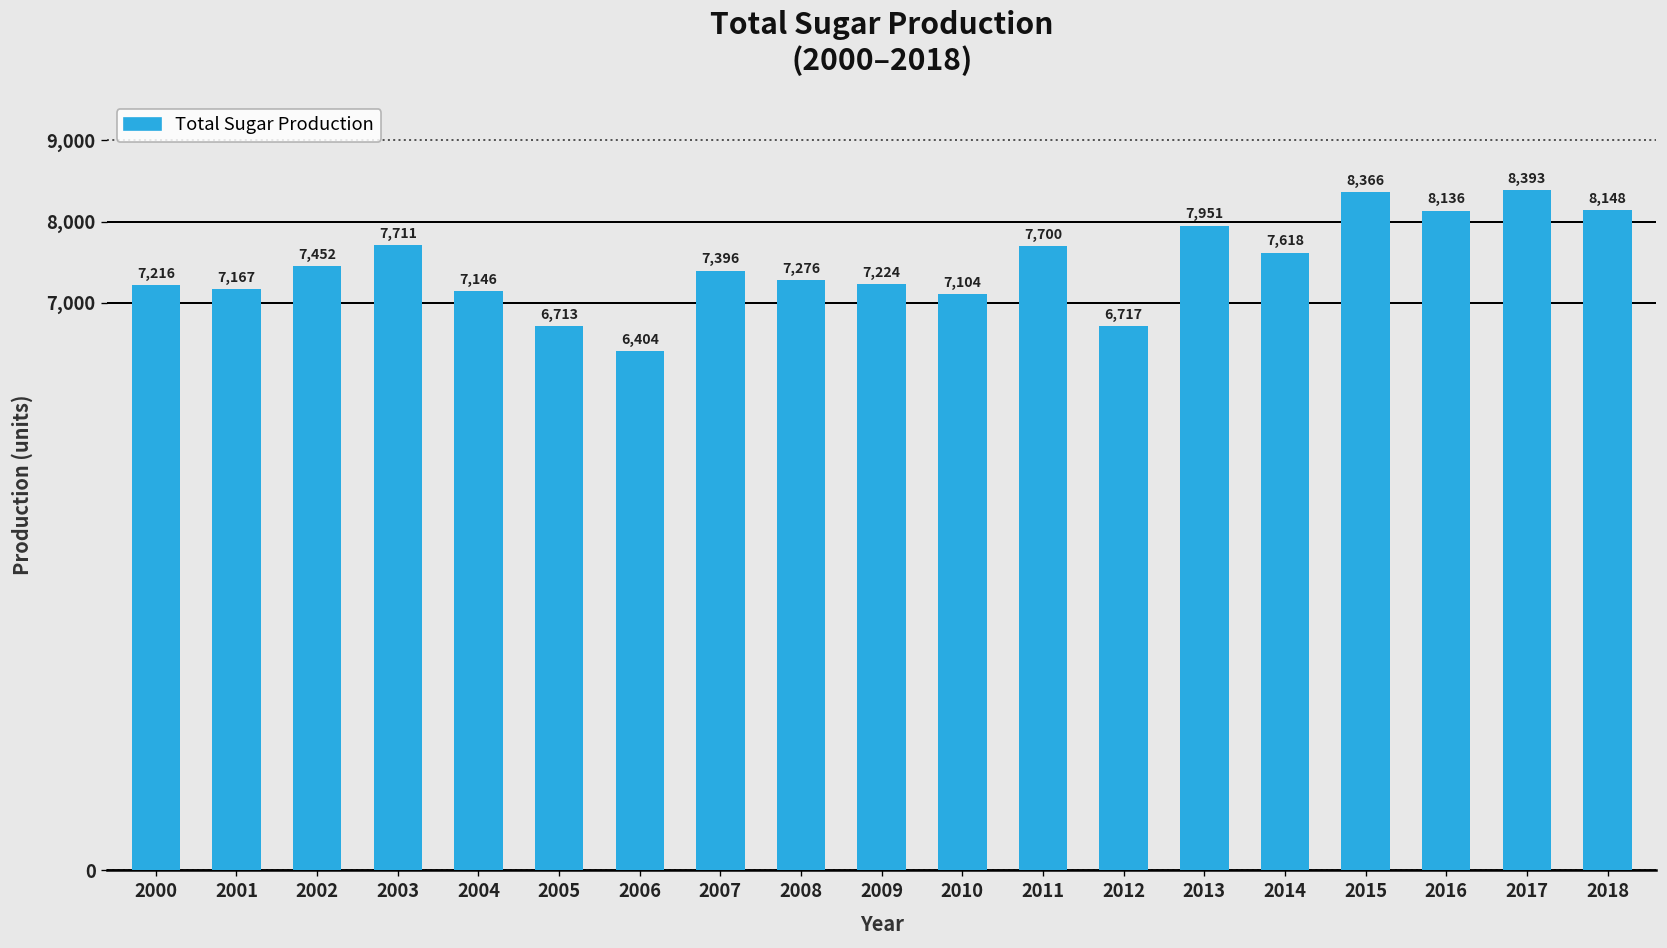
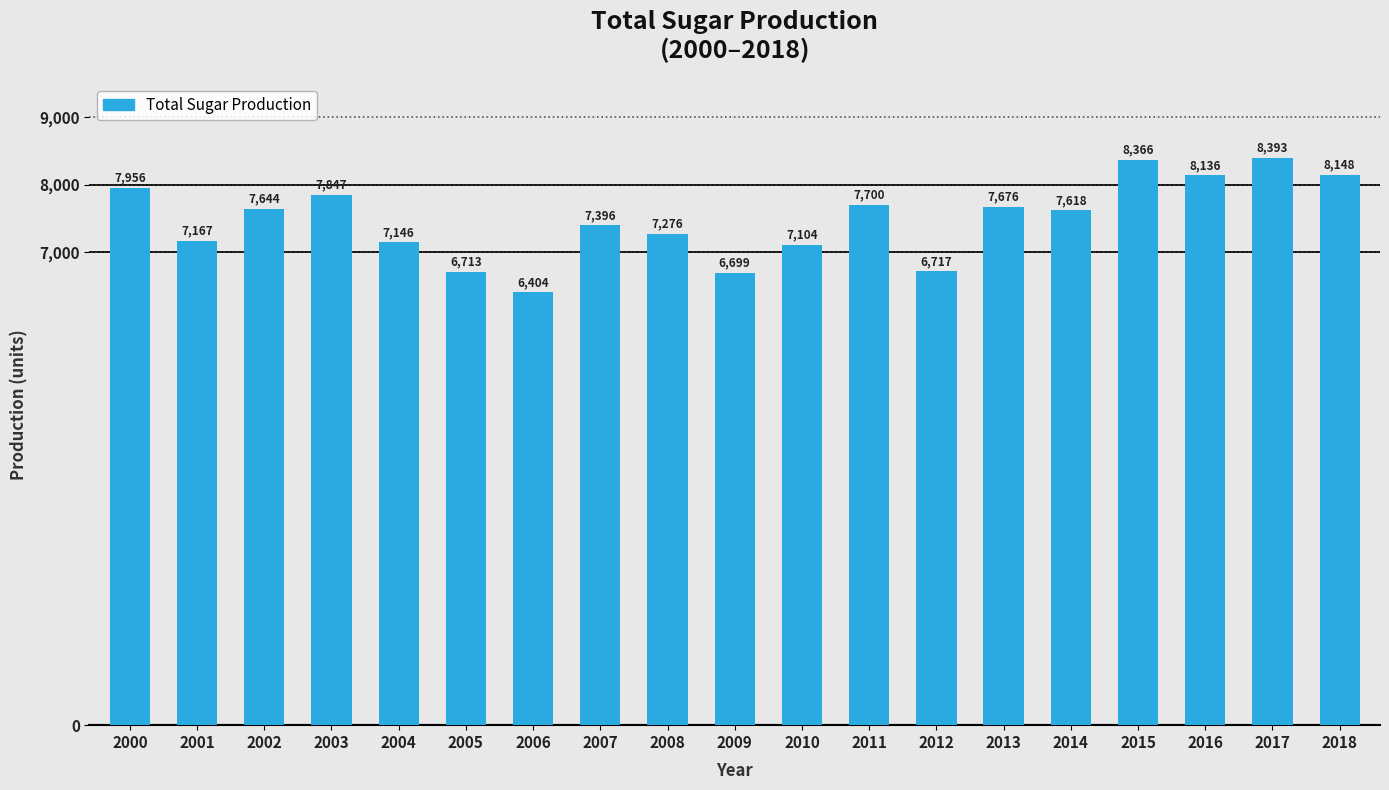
2000: 7,216 -> 7,956
2002: 7,452 -> 7,644
2003: 7,711 -> 7,847
2009: 7,224 -> 6,699
2013: 7,951 -> 7,676
